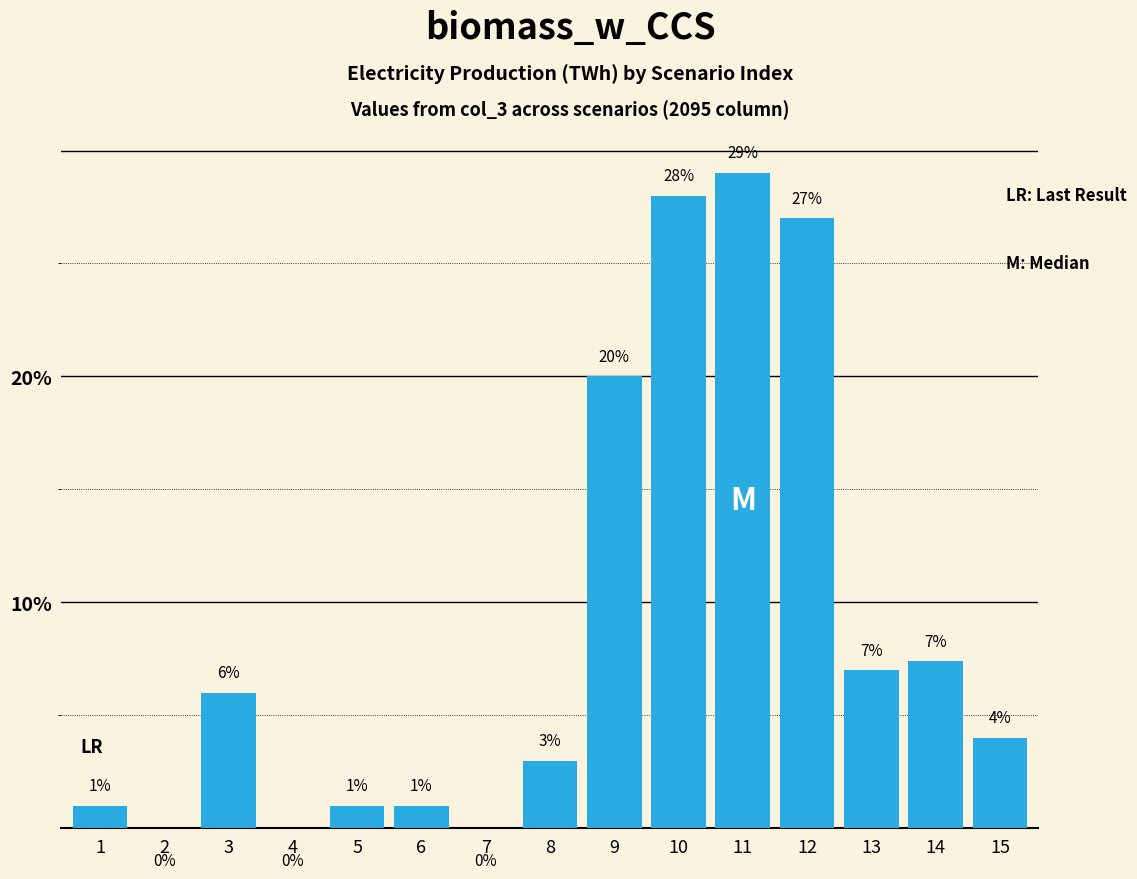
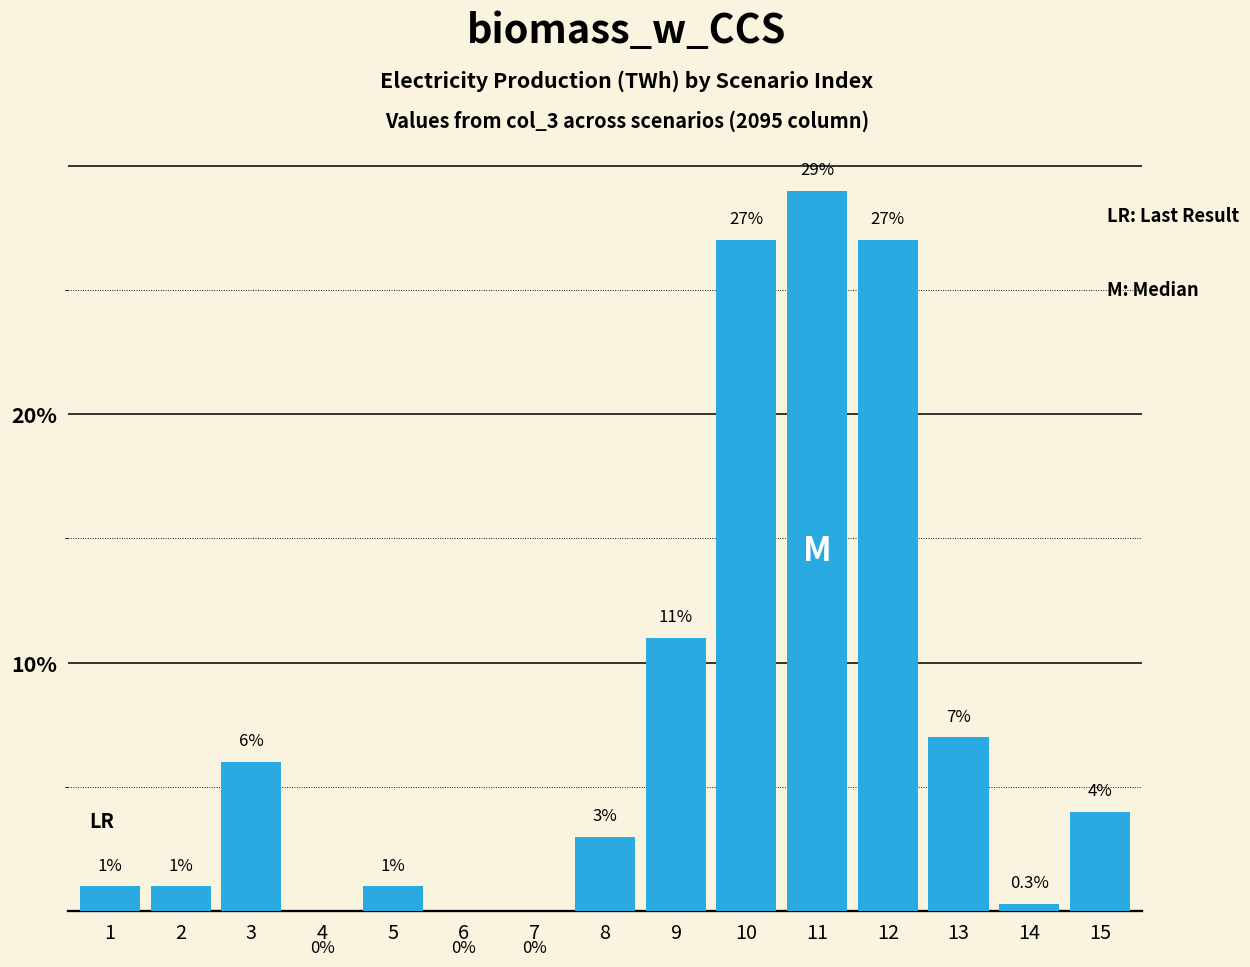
2: 0% -> 1%
6: 1% -> 0%
9: 20% -> 11%
10: 28% -> 27%
14: 7% -> 0.3%
